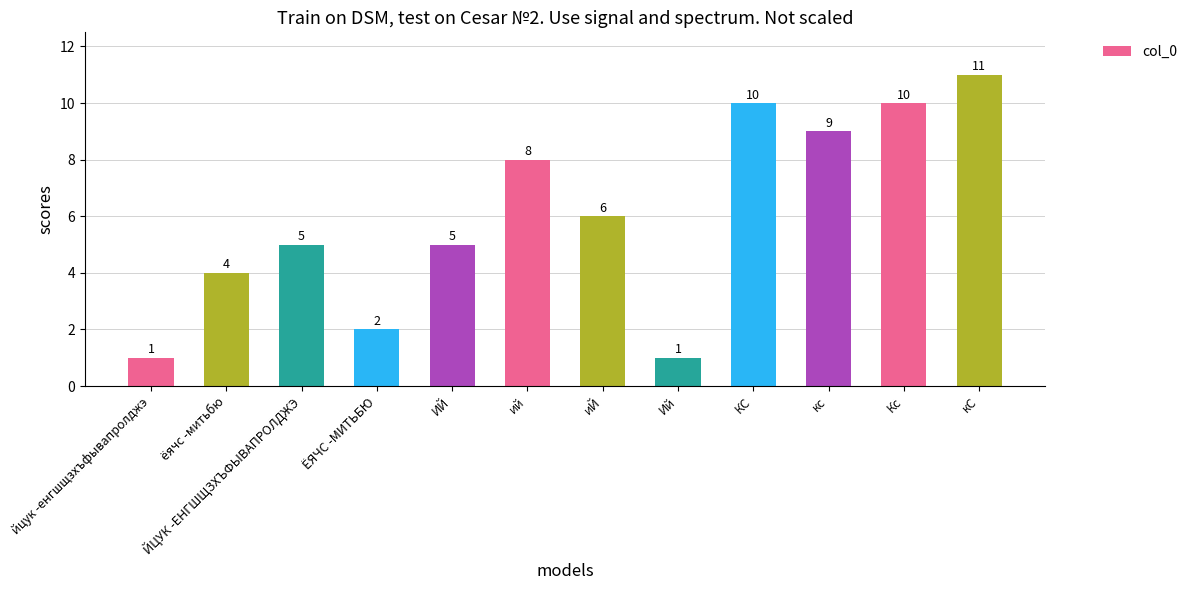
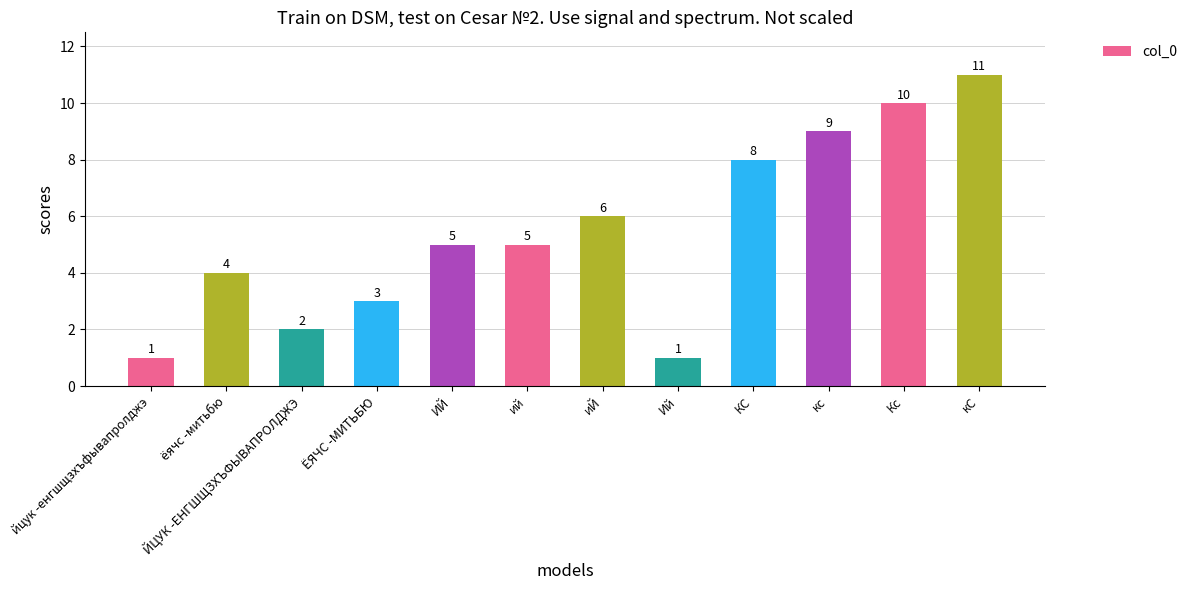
ЙЦУК -ЕНГШЩЗХЪФЫВАПРОЛДЖЭ: 5 -> 2
ЁЯЧС -МИТЬБЮ: 2 -> 3
ий: 8 -> 5
КС: 10 -> 8
